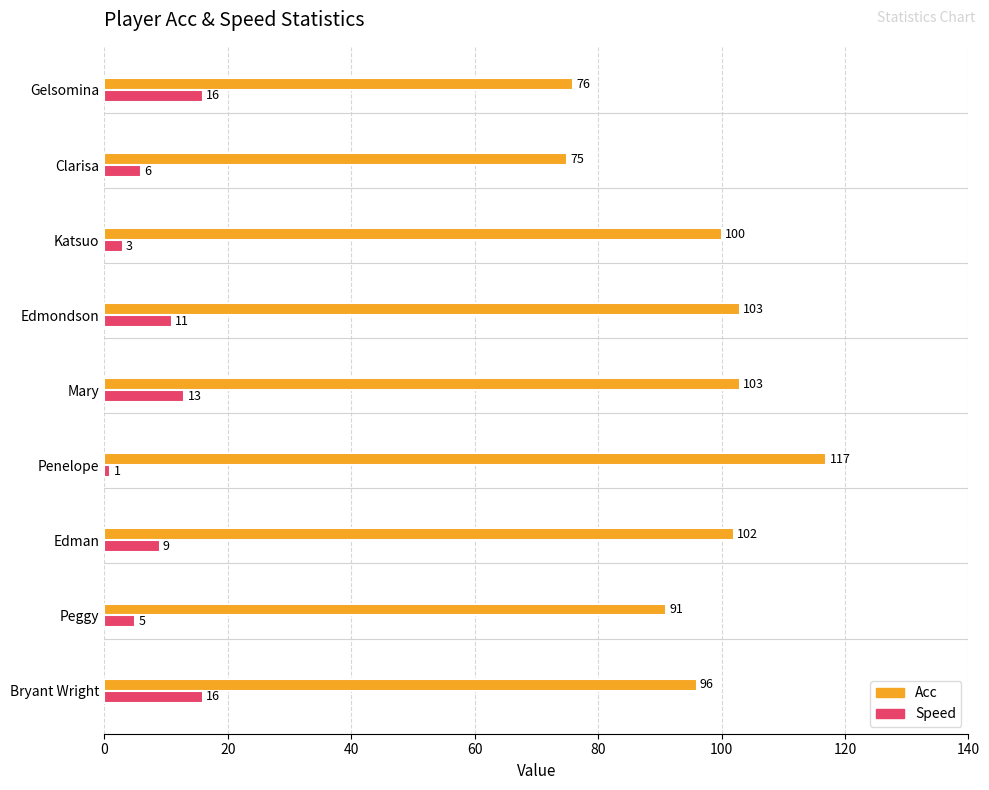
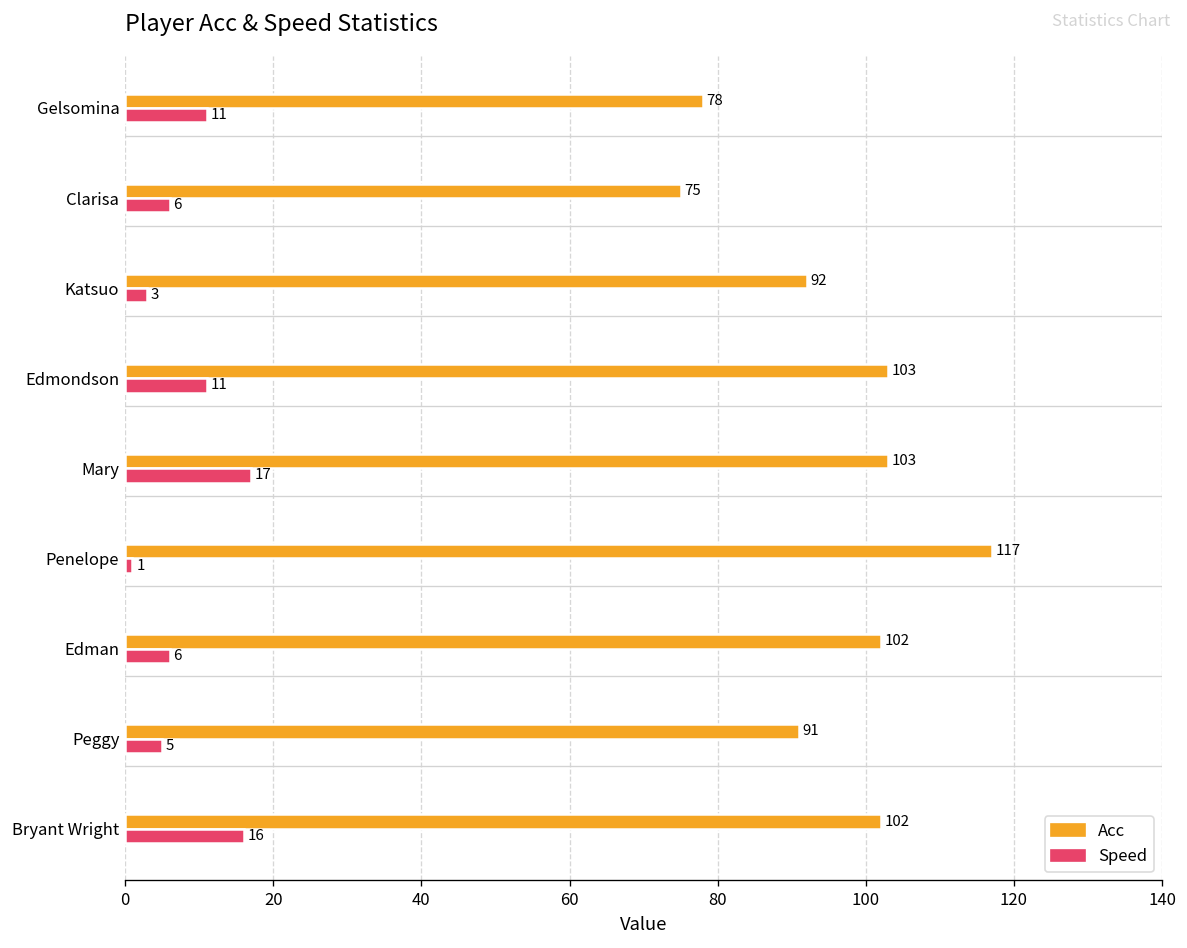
Acc, Gelsomina: 76 -> 78
Speed, Gelsomina: 16 -> 11
Acc, Katsuo: 100 -> 92
Speed, Mary: 13 -> 17
Speed, Edman: 9 -> 6
Acc, Bryant Wright: 96 -> 102
